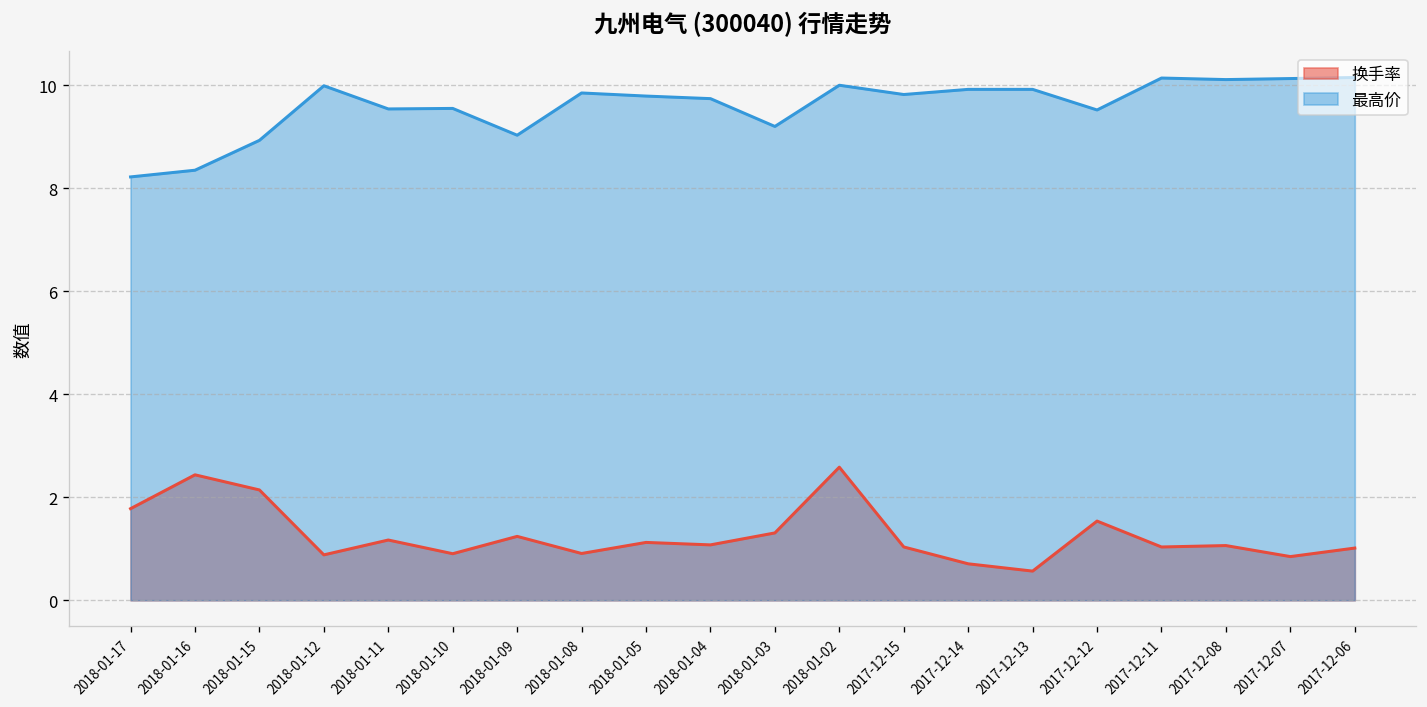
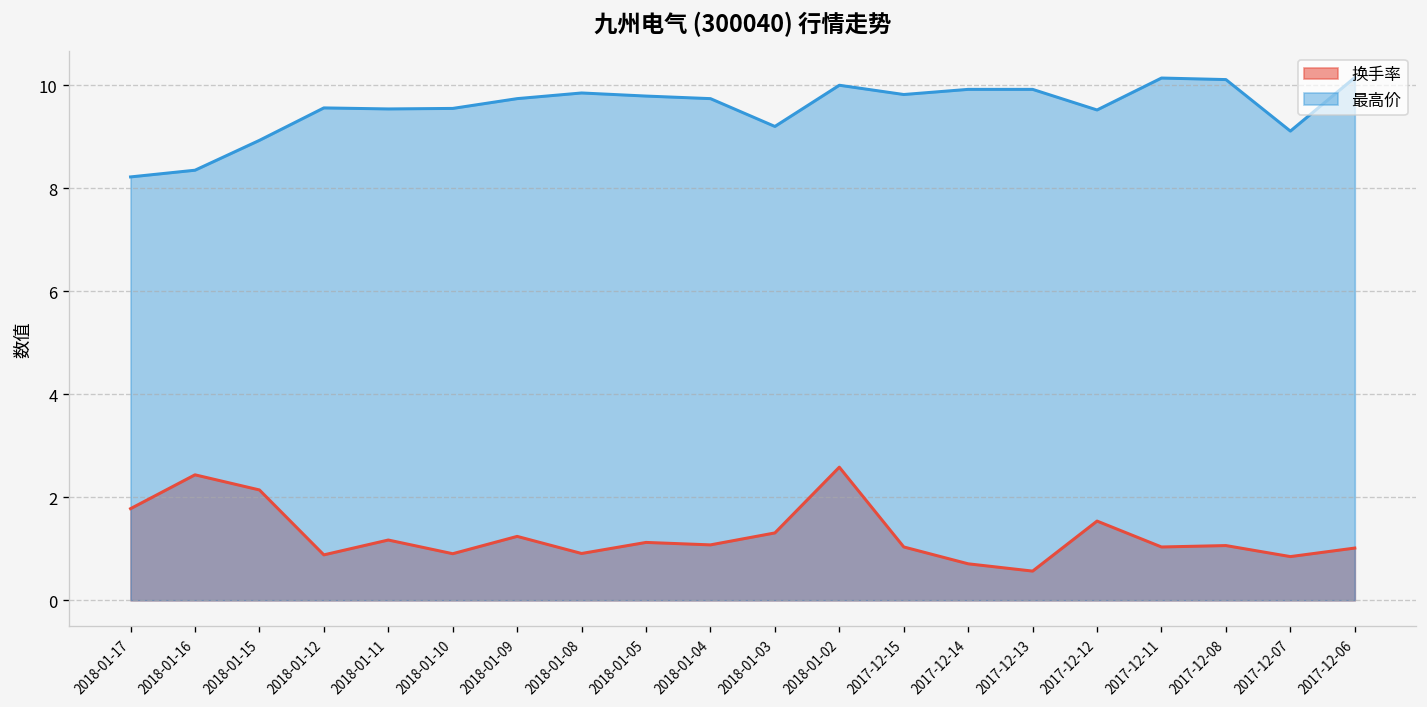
最高价, 2018-01-12: 10.0 -> 9.6
最高价, 2018-01-09: 9.0 -> 9.7
最高价, 2017-12-07: 10.1 -> 9.1
